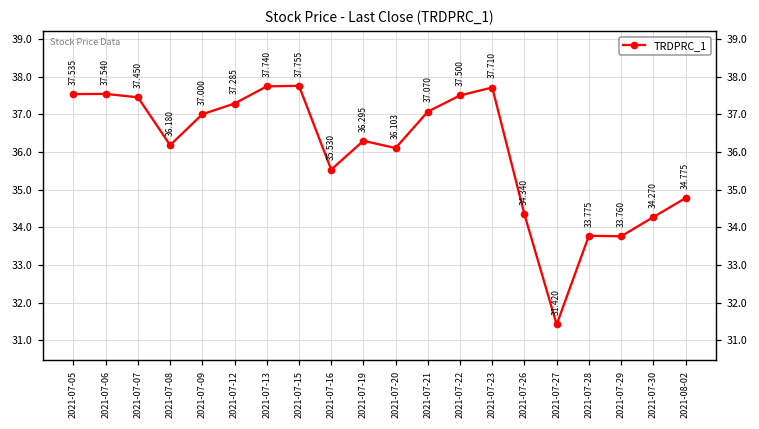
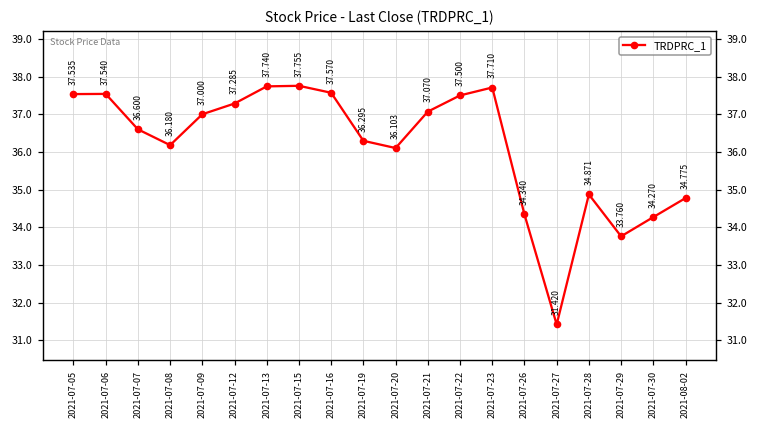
2021-07-07: 37.450 -> 36.600
2021-07-16: 35.530 -> 37.570
2021-07-28: 33.775 -> 34.871
